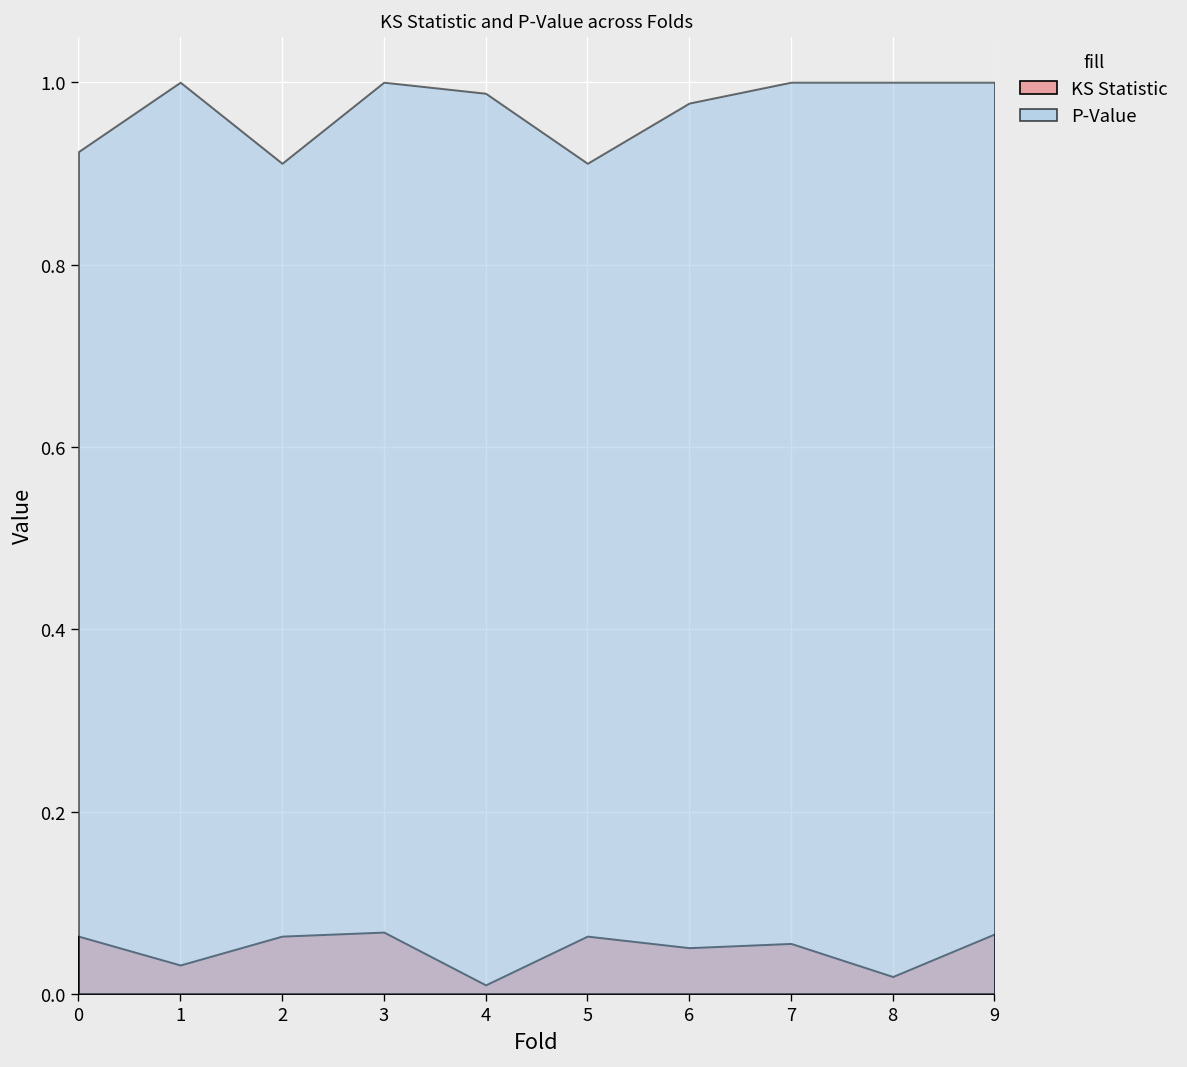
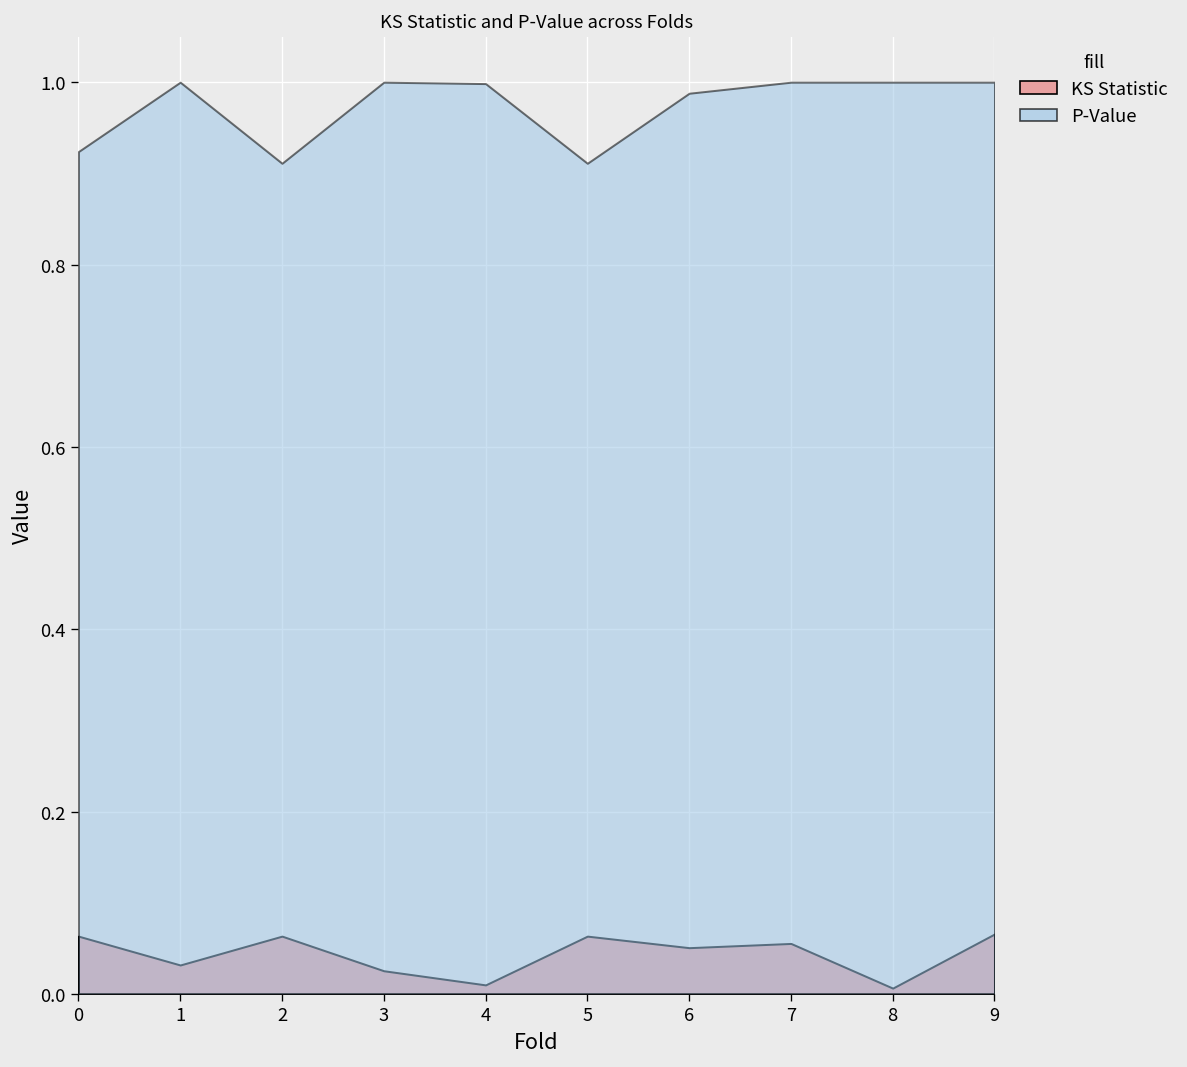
KS Statistic, 3: 0.07 -> 0.03
P-Value, 4: 0.99 -> 1.00
P-Value, 6: 0.98 -> 0.99
KS Statistic, 8: 0.02 -> 0.01
